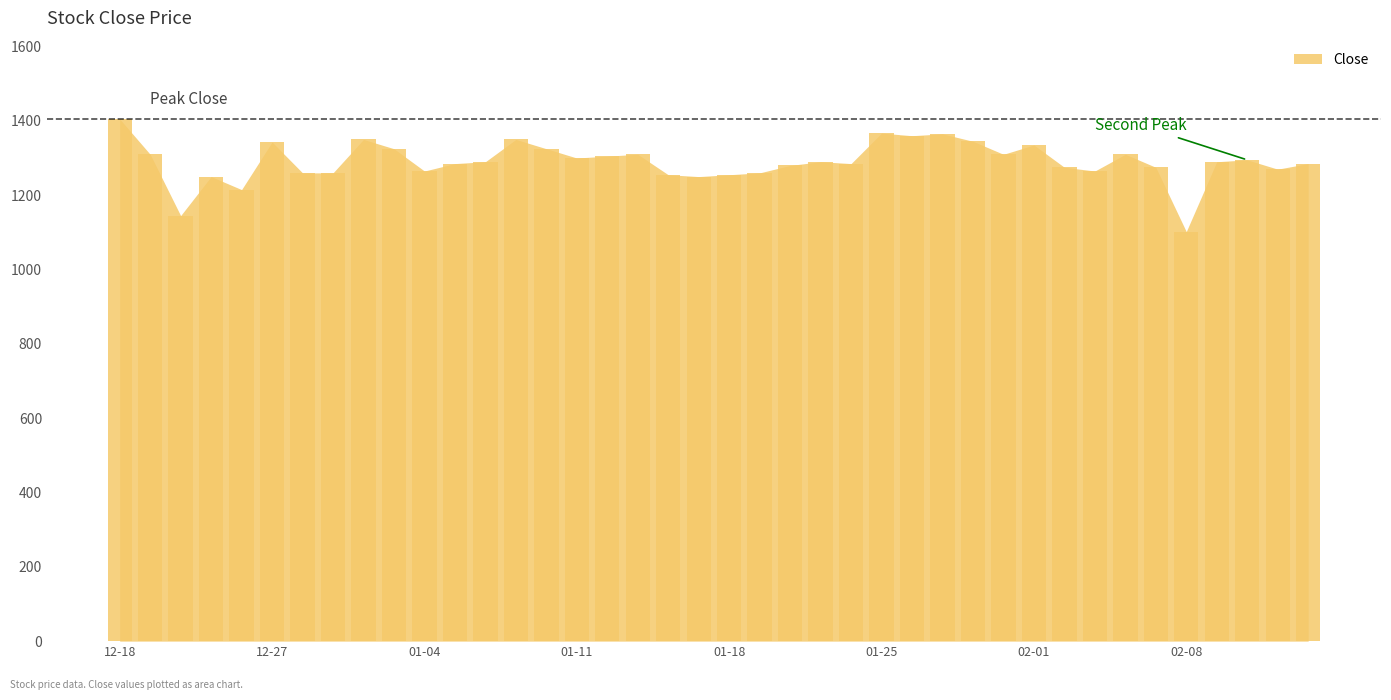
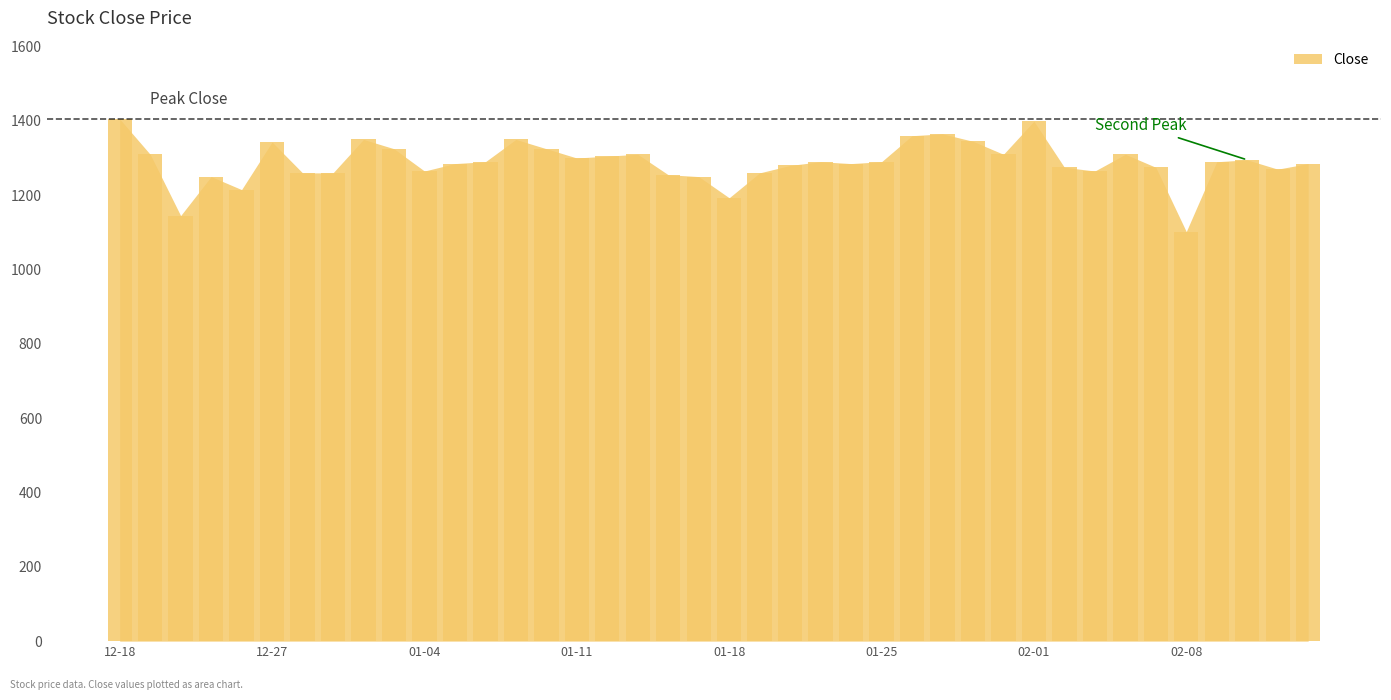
01-18: 1260 -> 1190
01-25: 1370 -> 1290
02-01: 1340 -> 1400
